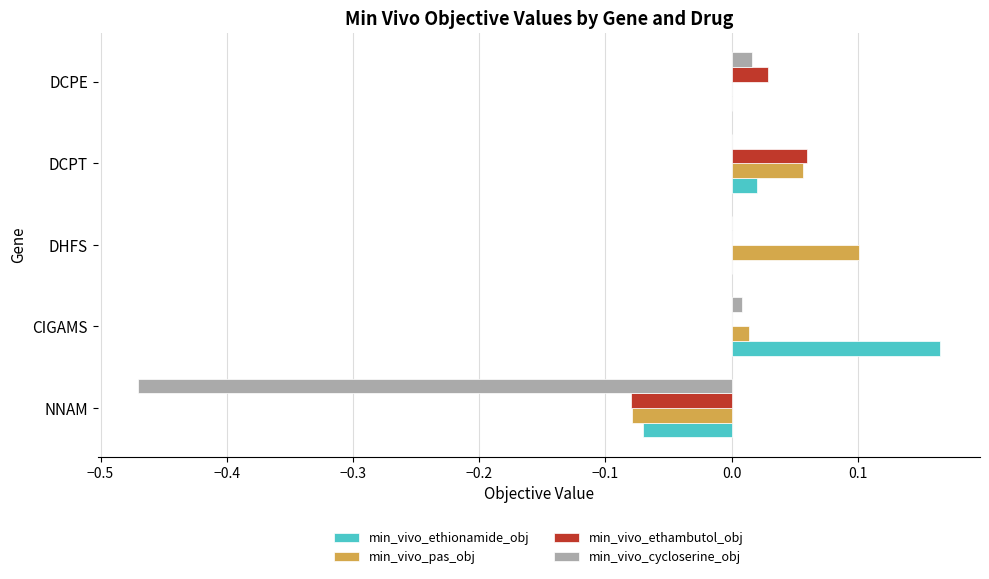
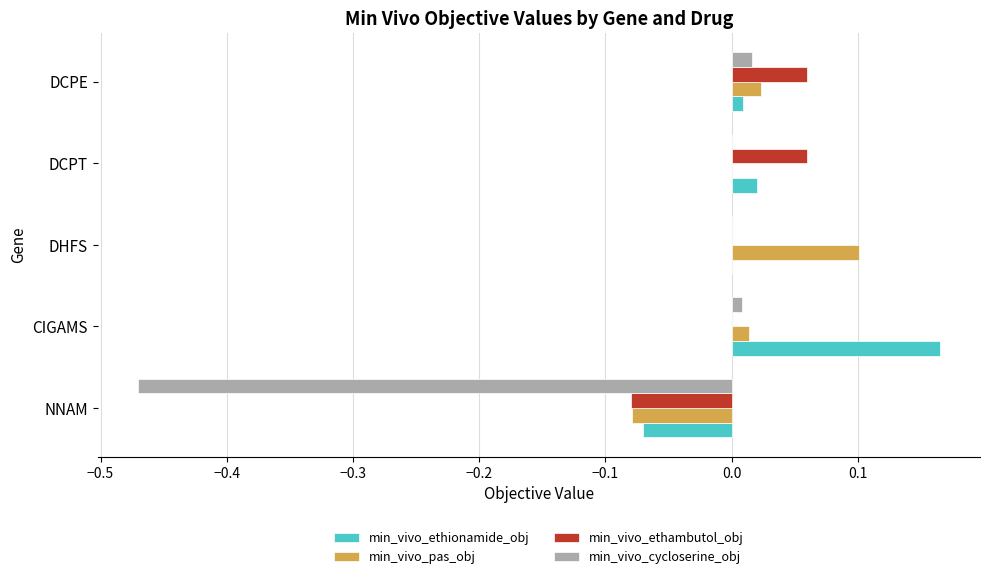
min_vivo_ethambutol_obj, DCPE: 0.029 -> 0.060
min_vivo_pas_obj, DCPE: 0.000 -> 0.023
min_vivo_ethionamide_obj, DCPE: 0.000 -> 0.009
min_vivo_pas_obj, DCPT: 0.056 -> 0.000
